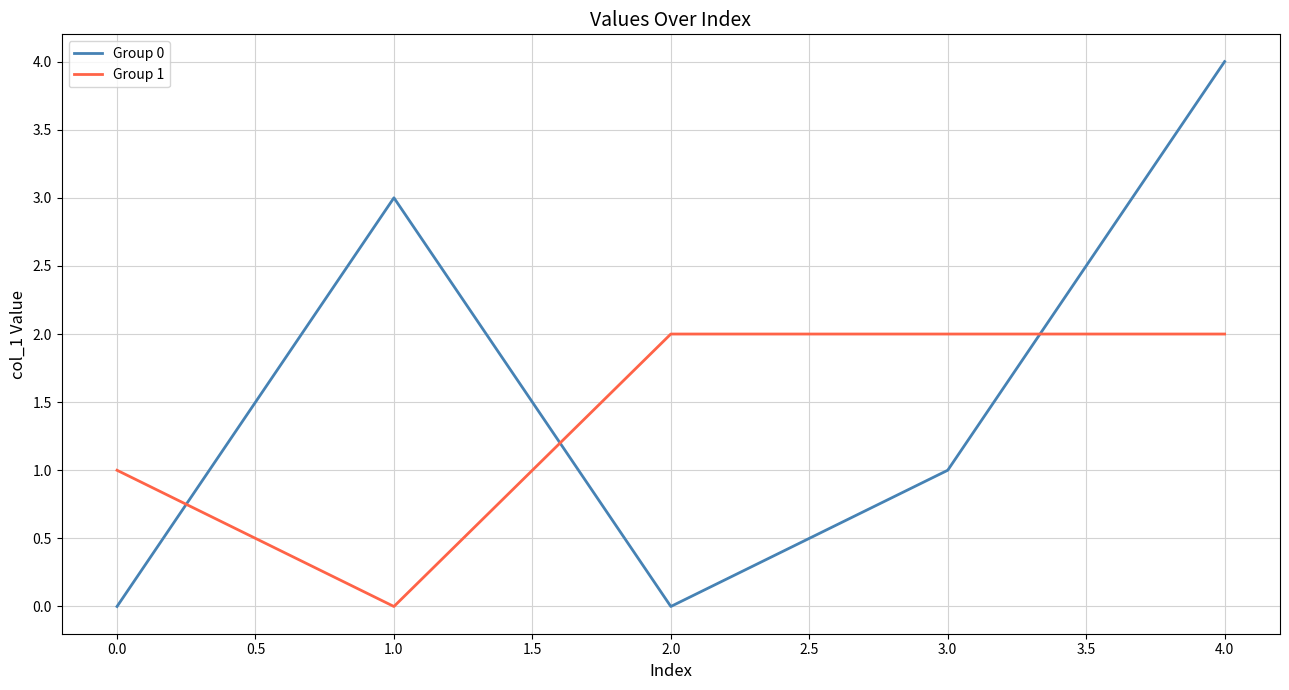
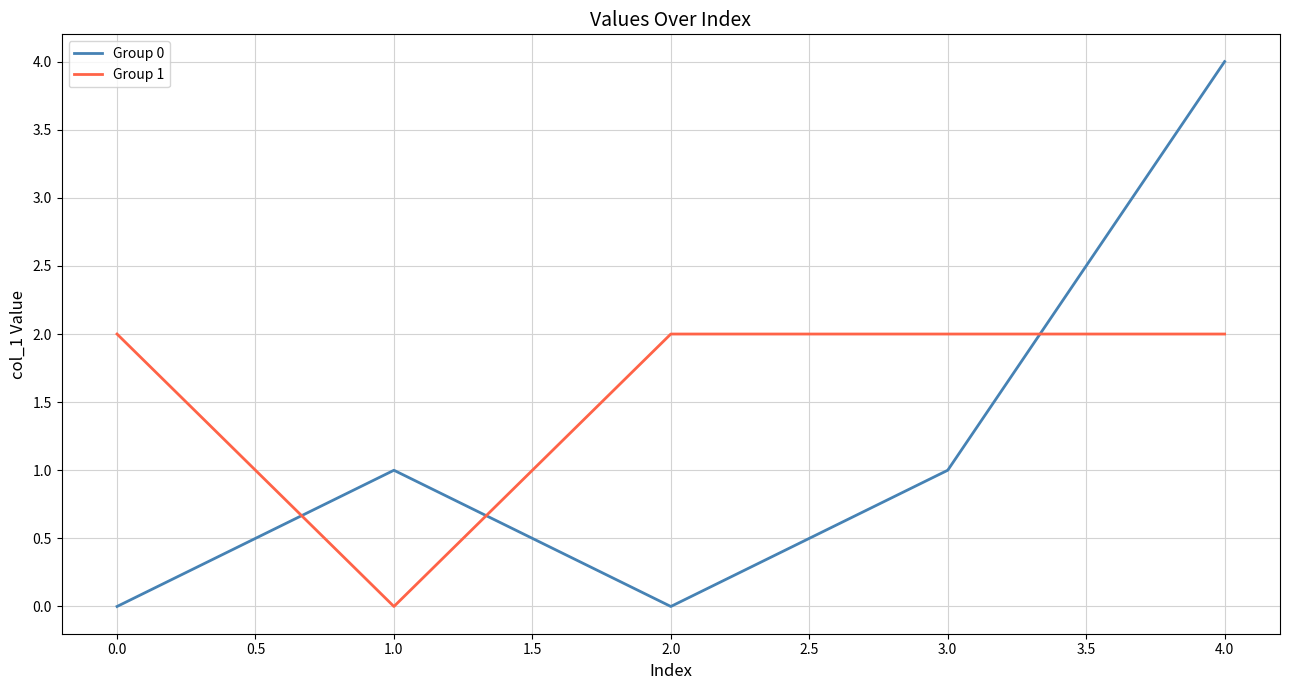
Group 1, 0.0: 1 -> 2
Group 0, 1.0: 3 -> 1
